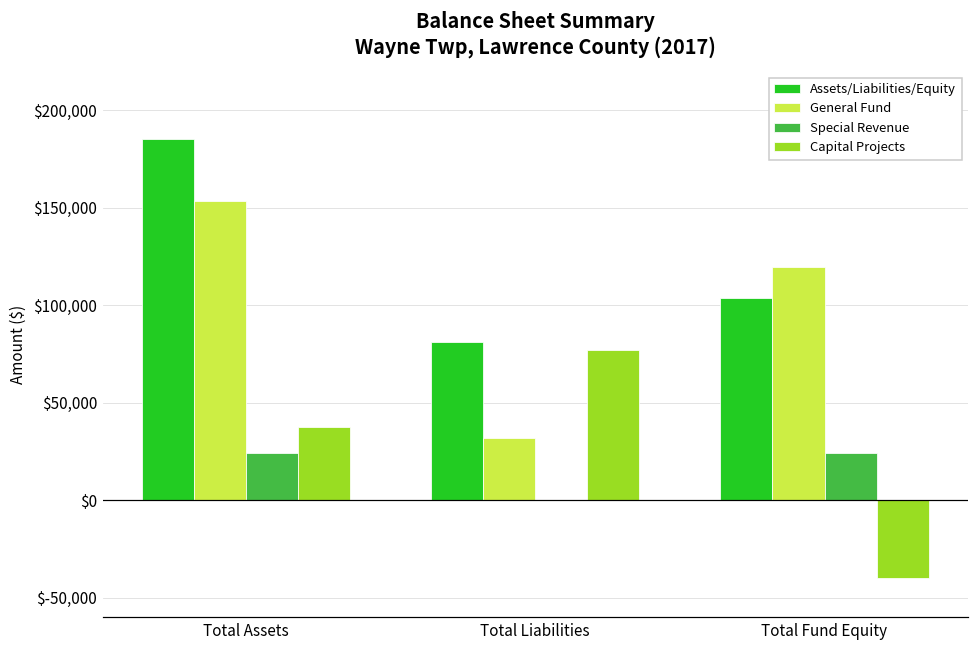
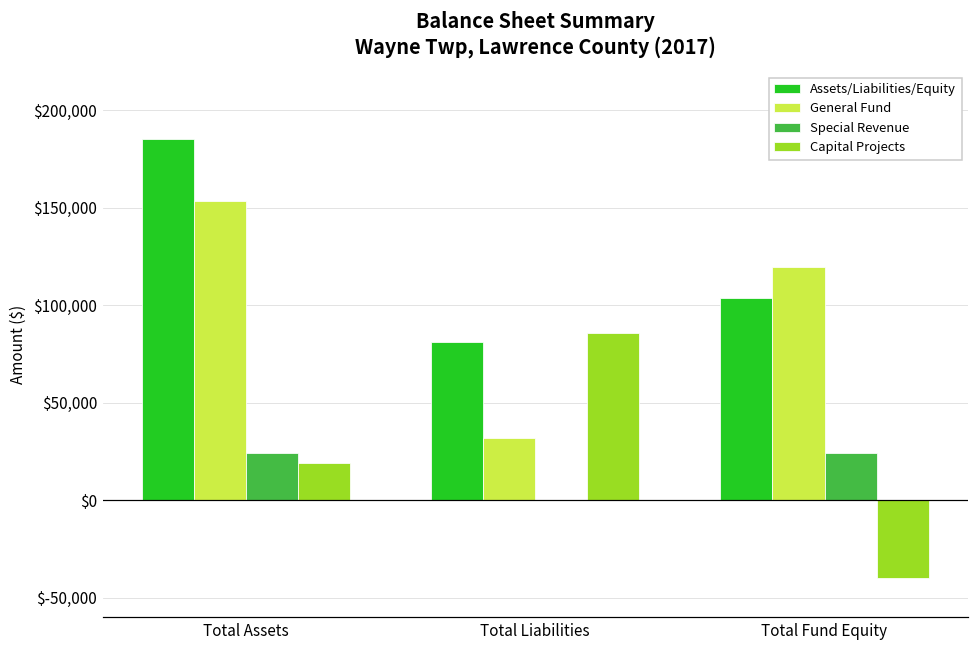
Capital Projects, Total Assets: $37,000 -> $19,000
Capital Projects, Total Liabilities: $77,000 -> $86,000
